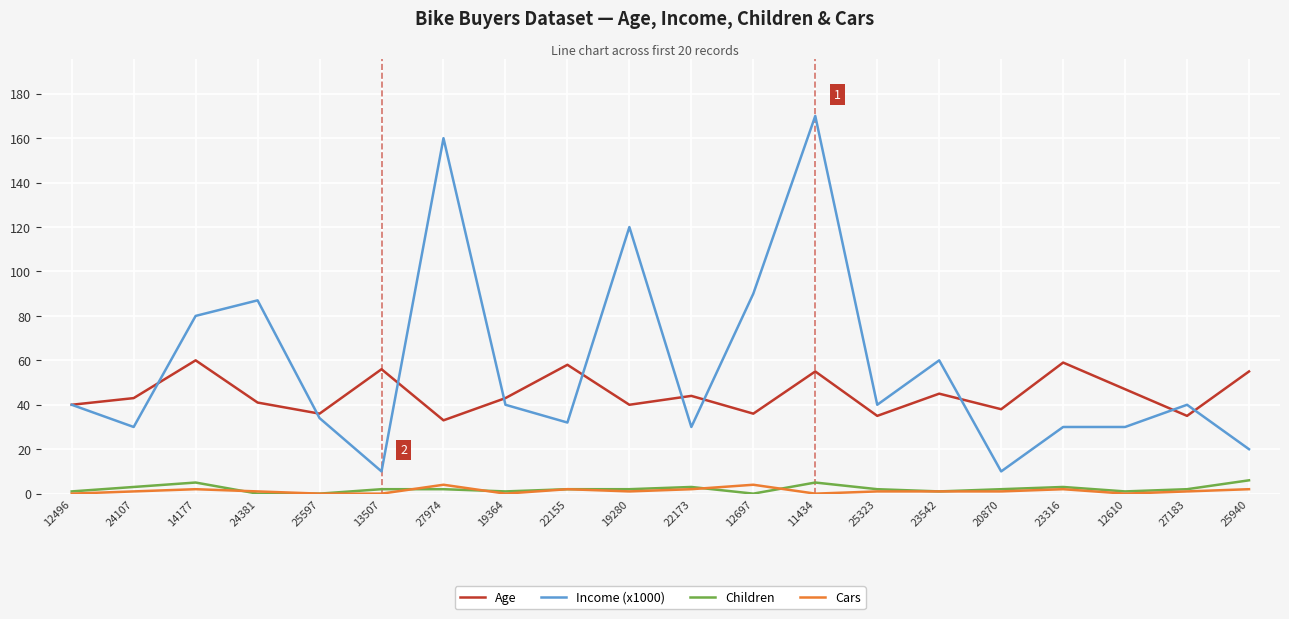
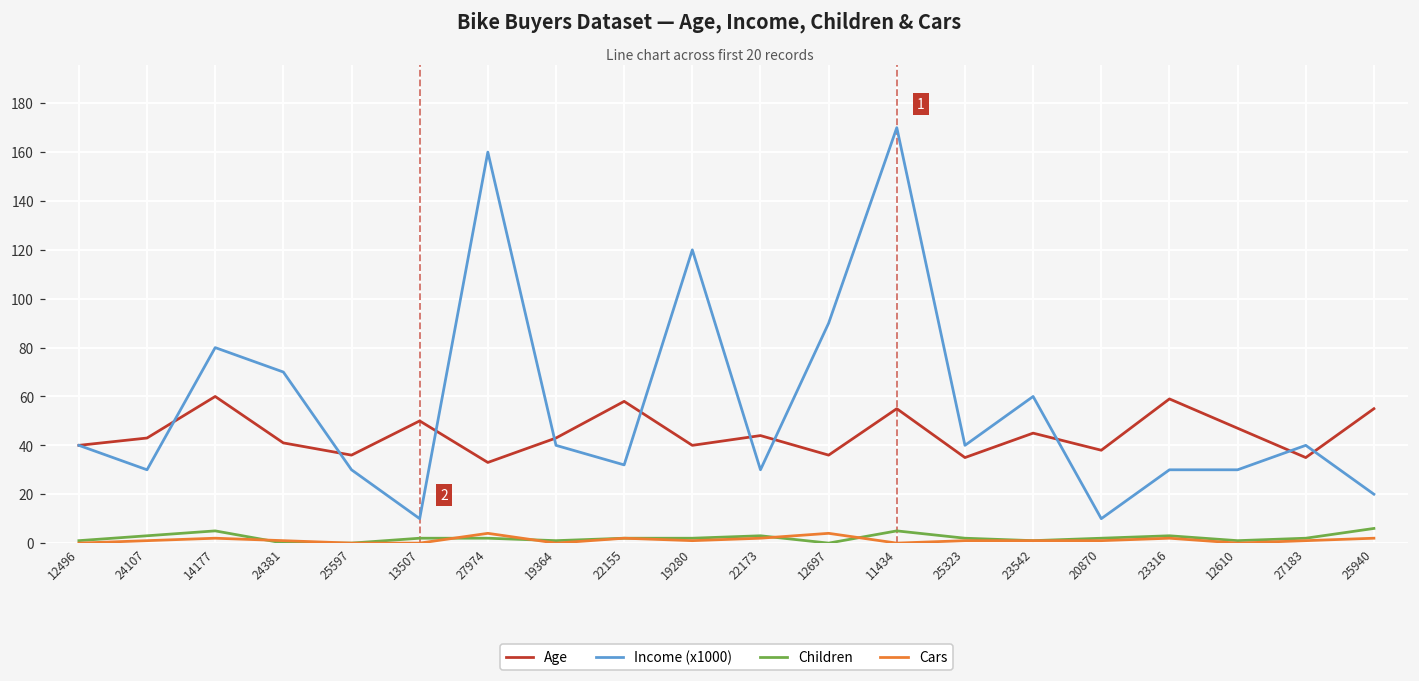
Income (x1000), 24381: 87 -> 70
Income (x1000), 25597: 34 -> 30
Age, 13507: 56 -> 50
